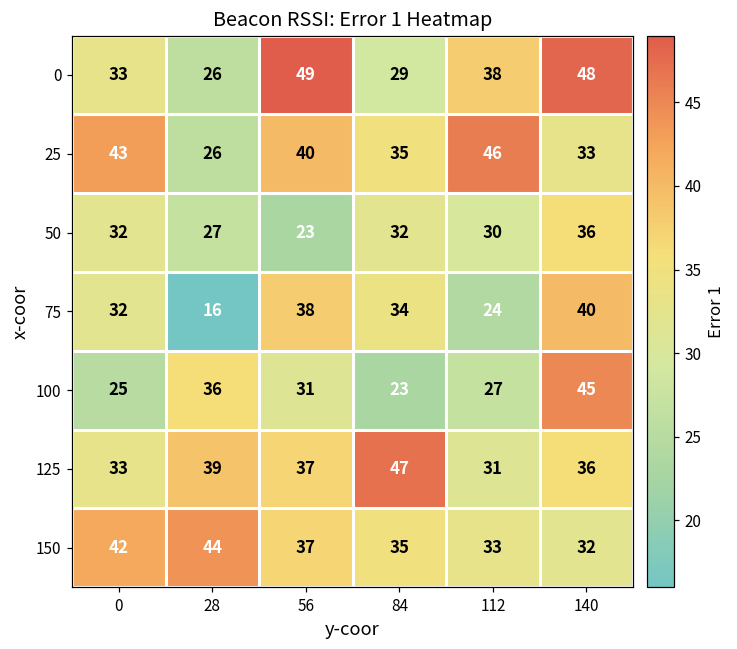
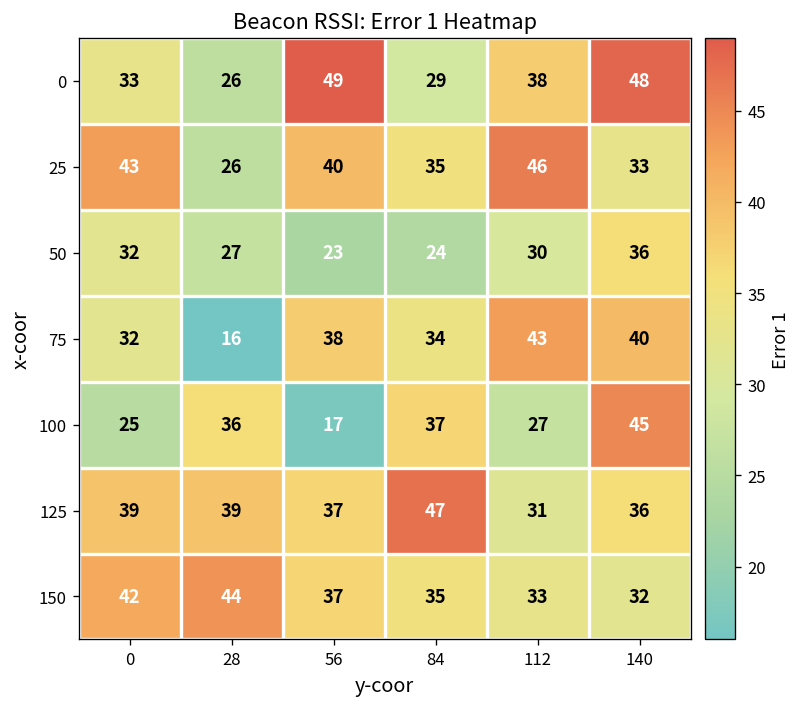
50, 84: 32 -> 24
75, 112: 24 -> 43
100, 56: 31 -> 17
100, 84: 23 -> 37
125, 0: 33 -> 39
